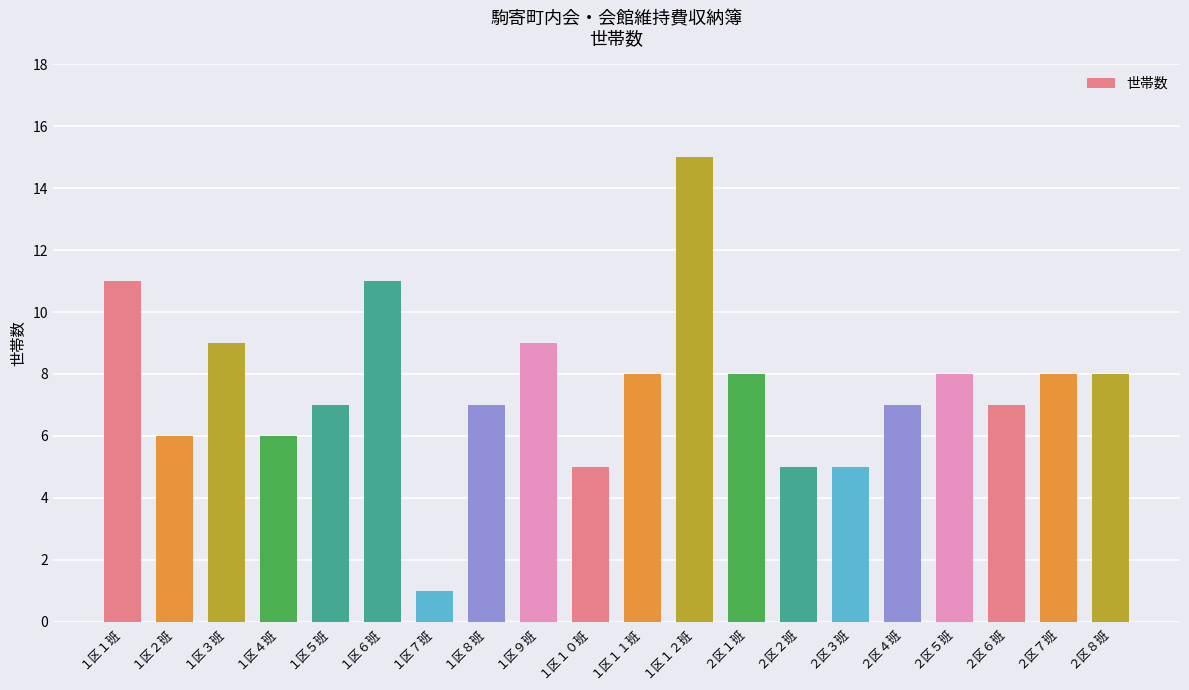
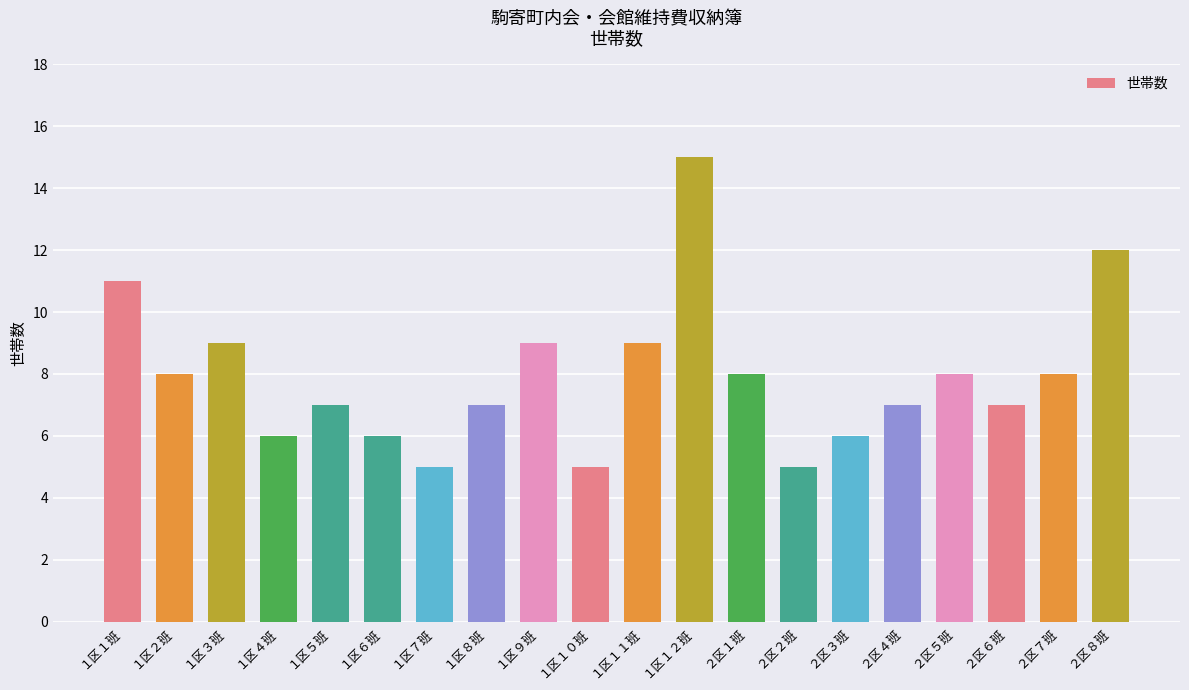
１区２班: 6 -> 8
１区６班: 11 -> 6
１区７班: 1 -> 5
１区１１班: 8 -> 9
２区３班: 5 -> 6
２区８班: 8 -> 12
